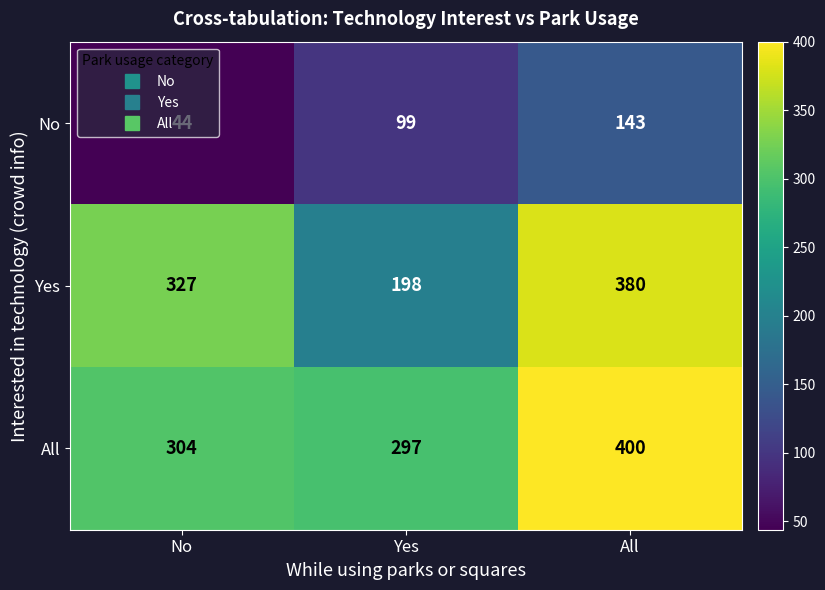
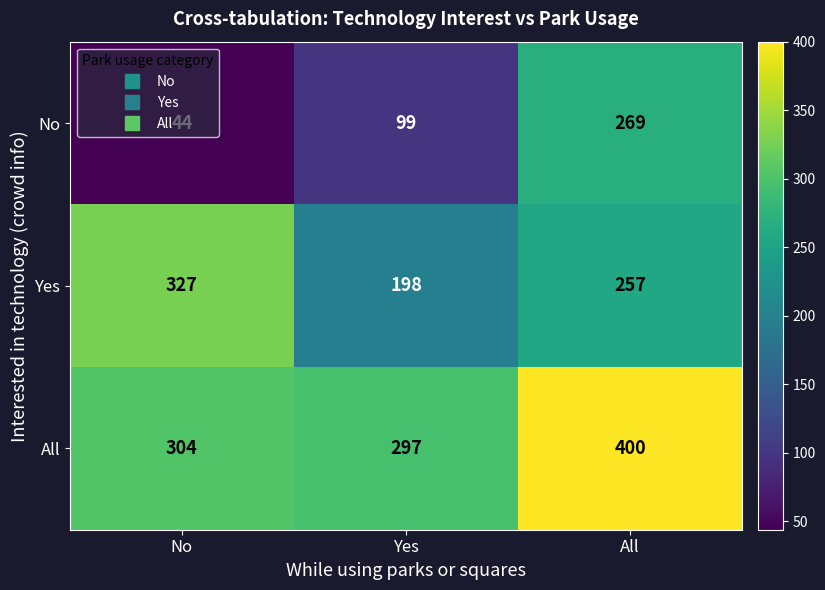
No, All: 143 -> 269
Yes, All: 380 -> 257
